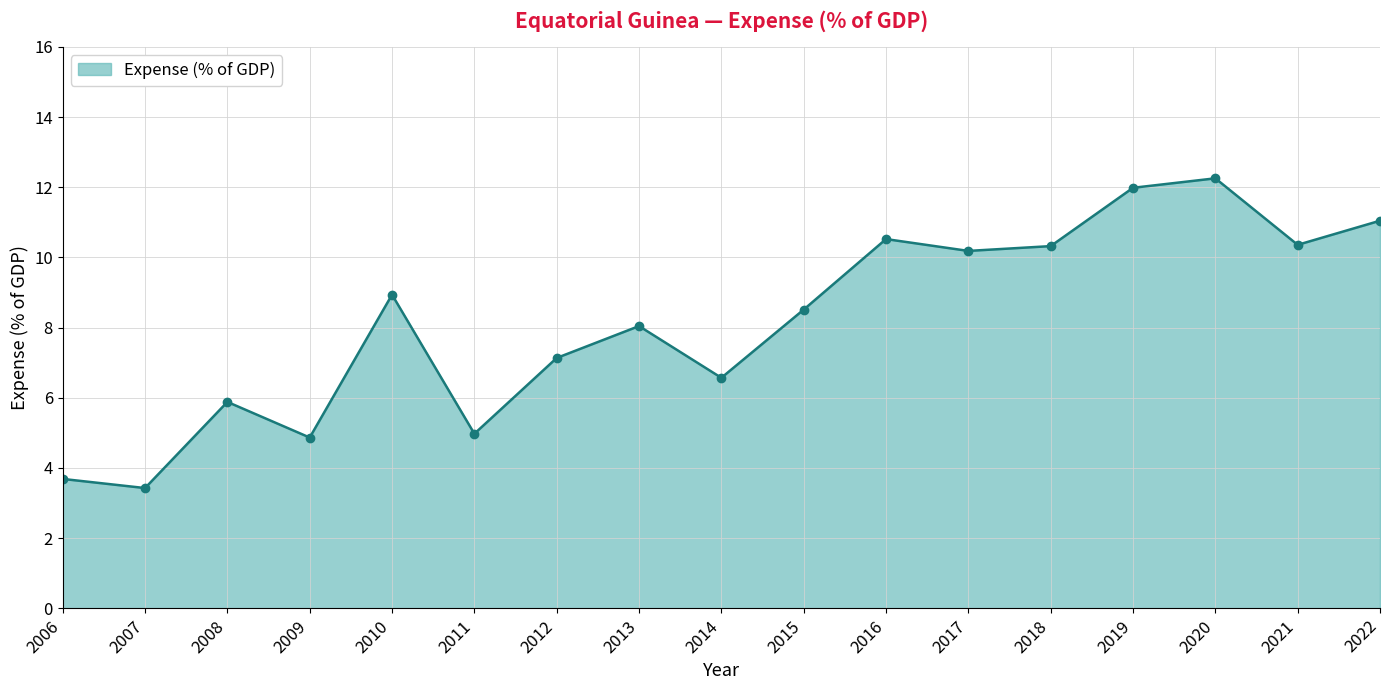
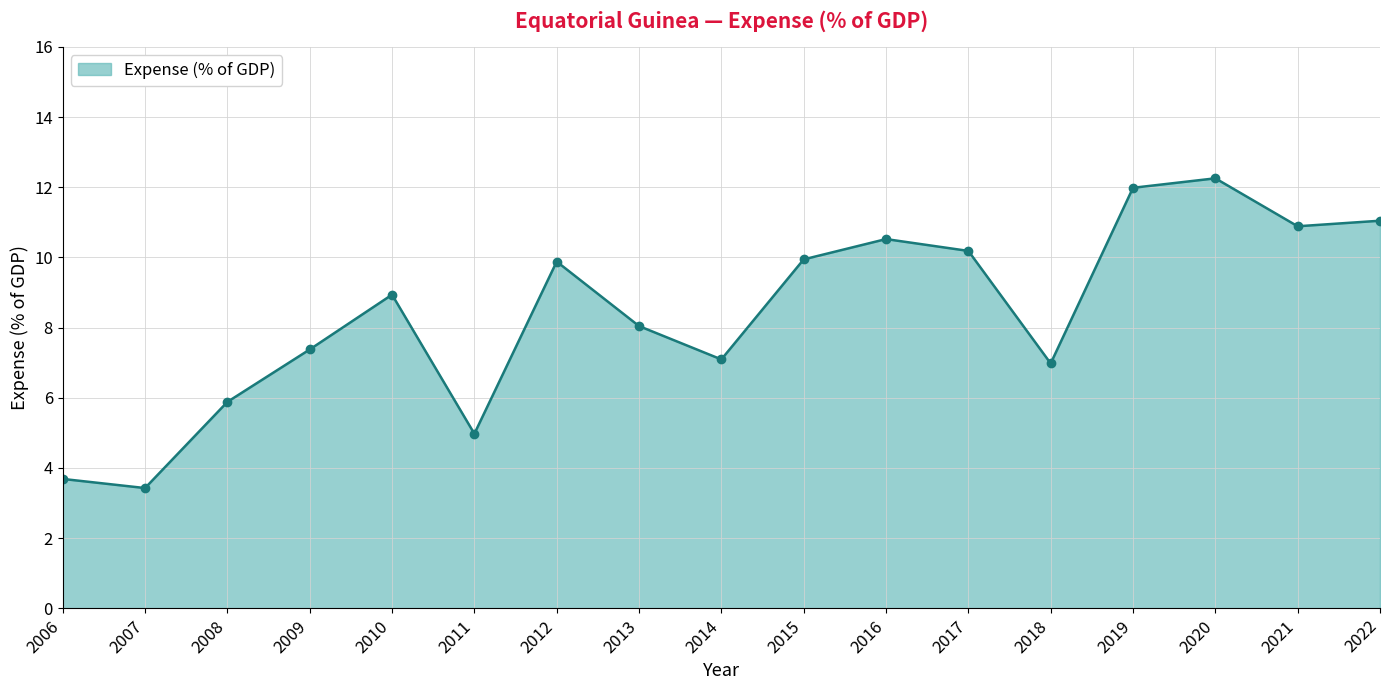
2009: 4.9 -> 7.4
2012: 7.1 -> 9.9
2014: 6.6 -> 7.1
2015: 8.5 -> 9.9
2018: 10.3 -> 7.0
2021: 10.4 -> 10.9
